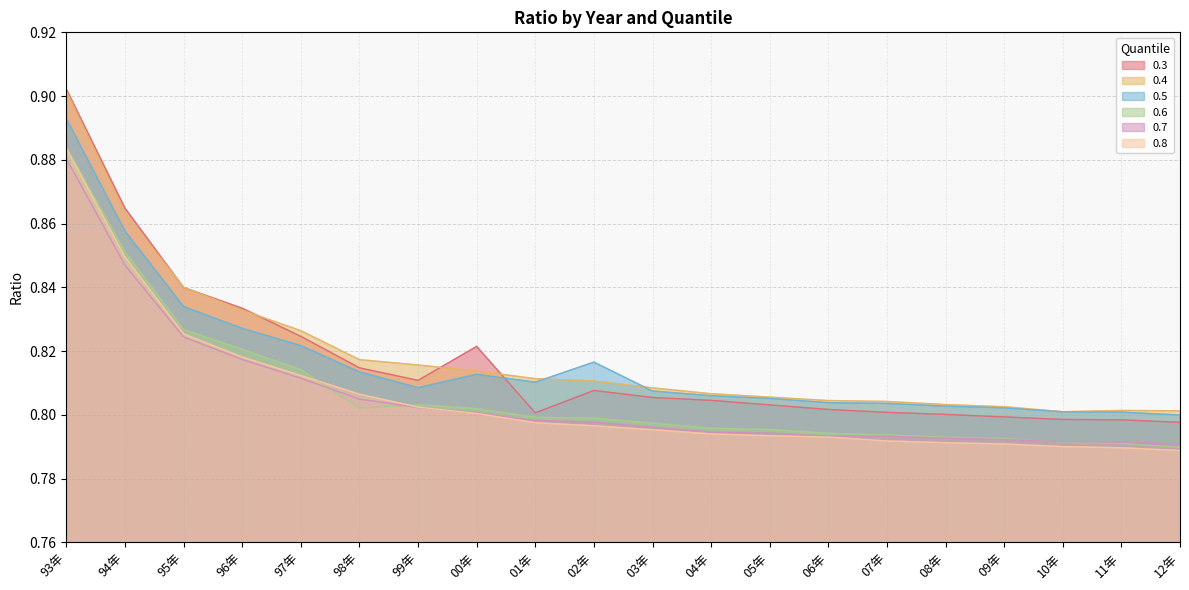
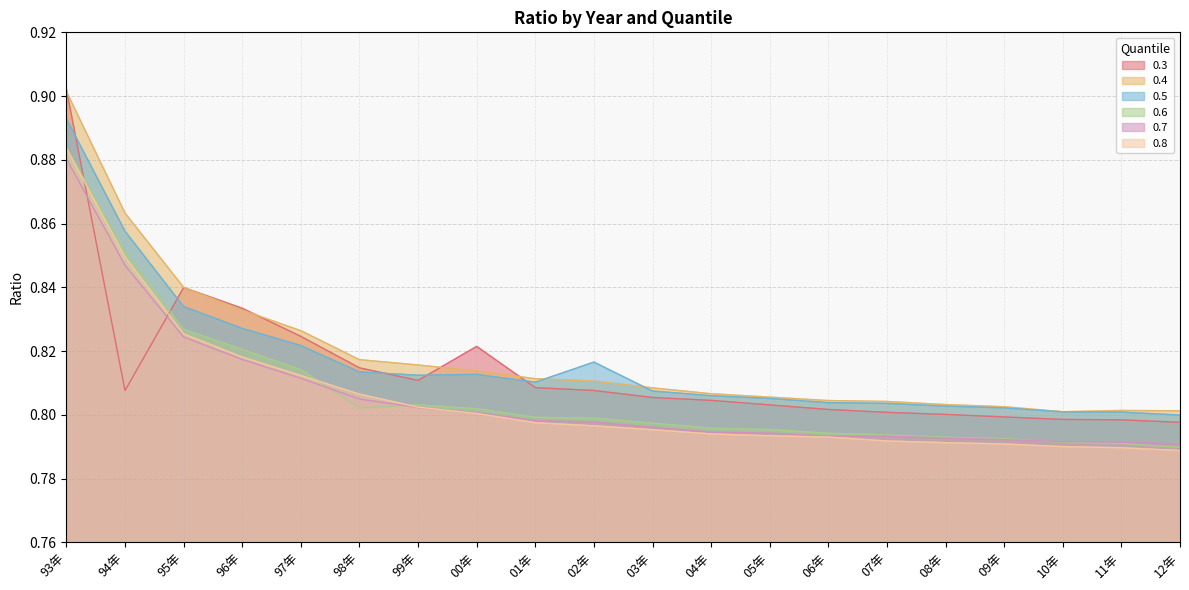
0.3, 94年: 0.865 -> 0.808
0.5, 99年: 0.809 -> 0.812
0.3, 01年: 0.801 -> 0.809
